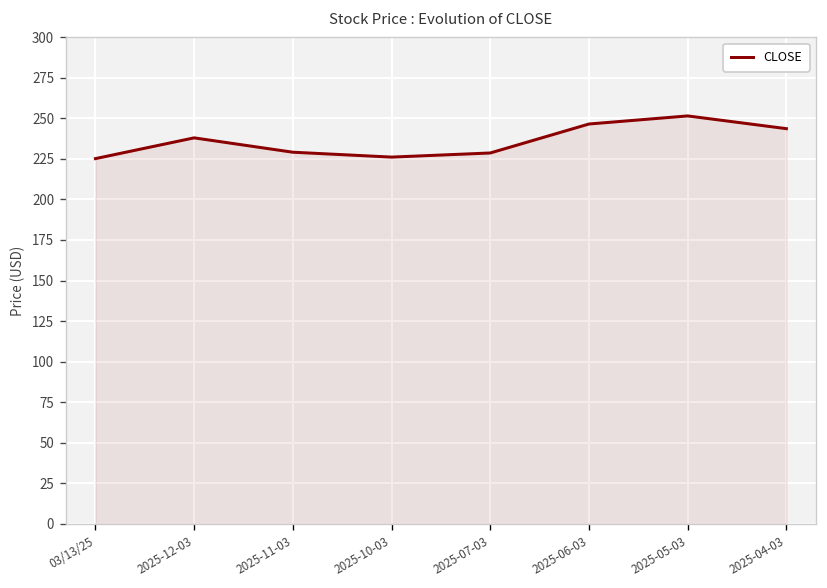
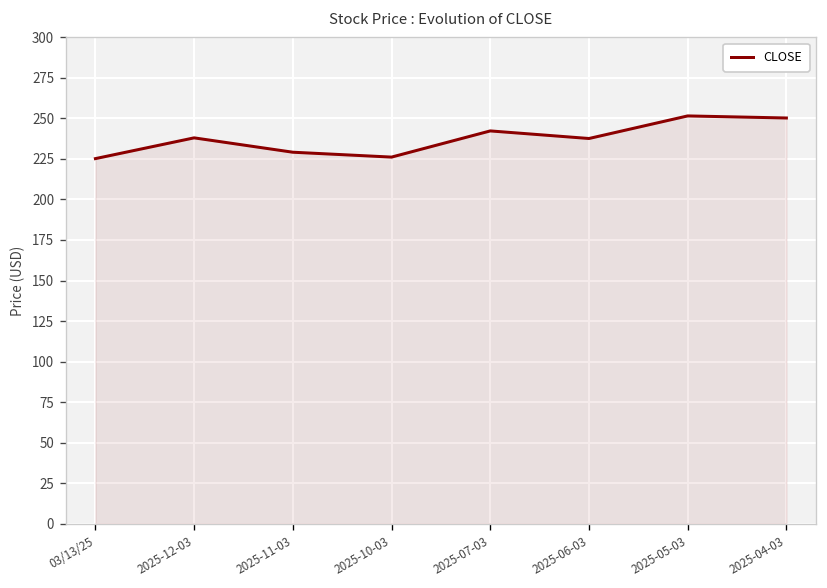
2025-07-03: 229 -> 242
2025-06-03: 247 -> 238
2025-04-03: 244 -> 250
